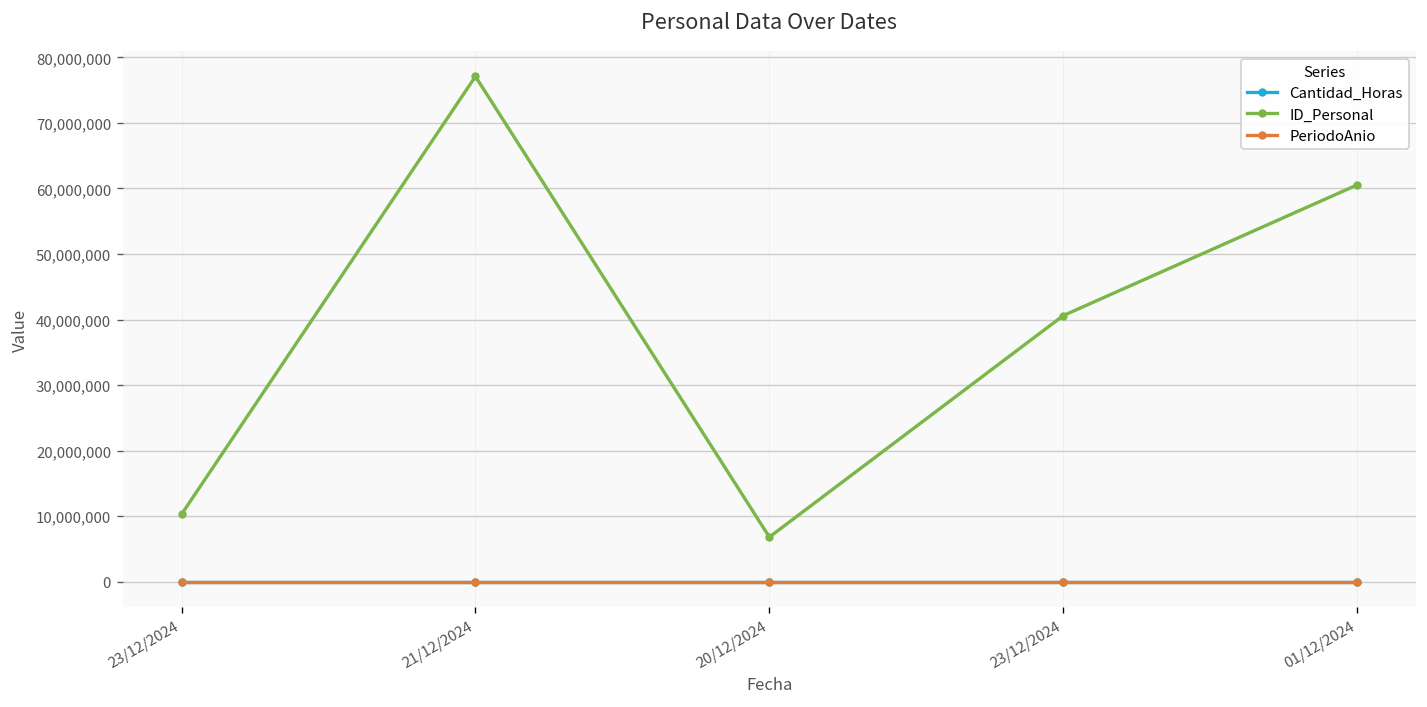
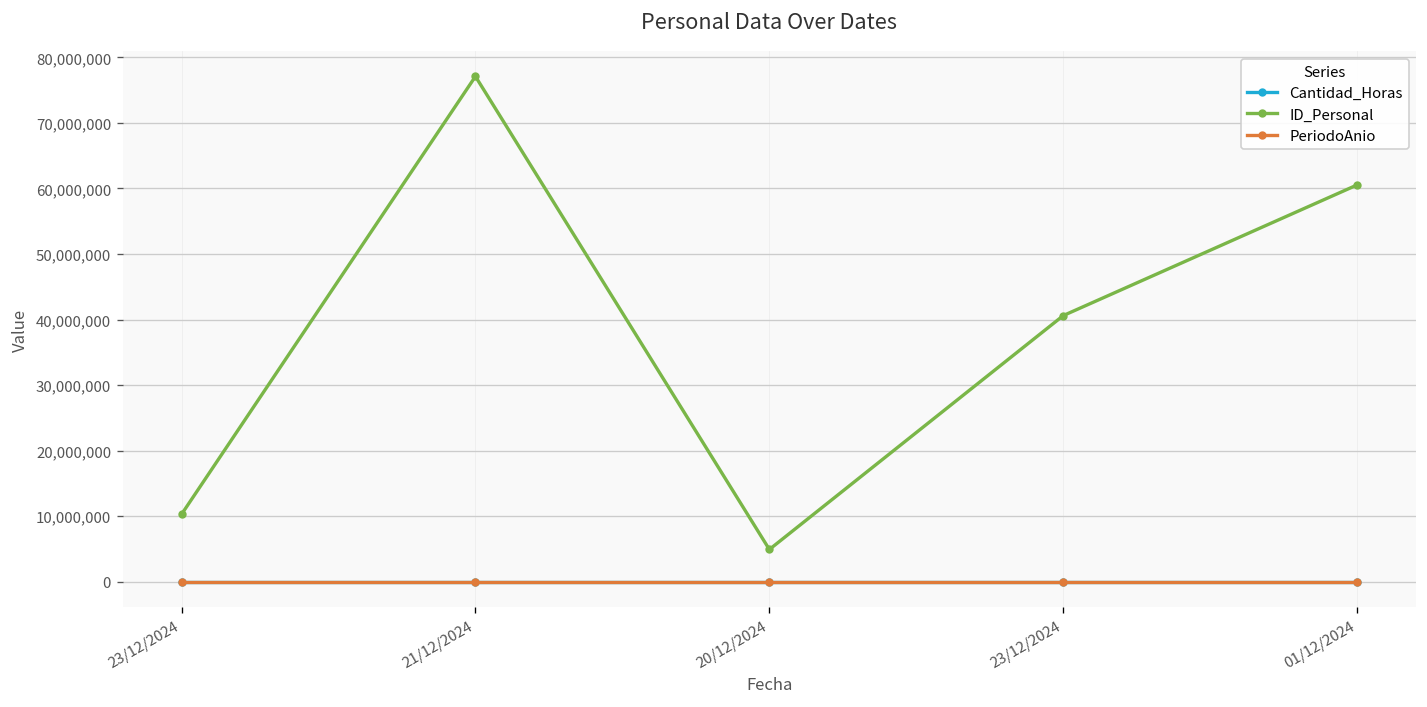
ID_Personal, 20/12/2024: 7,000,000 -> 5,000,000
